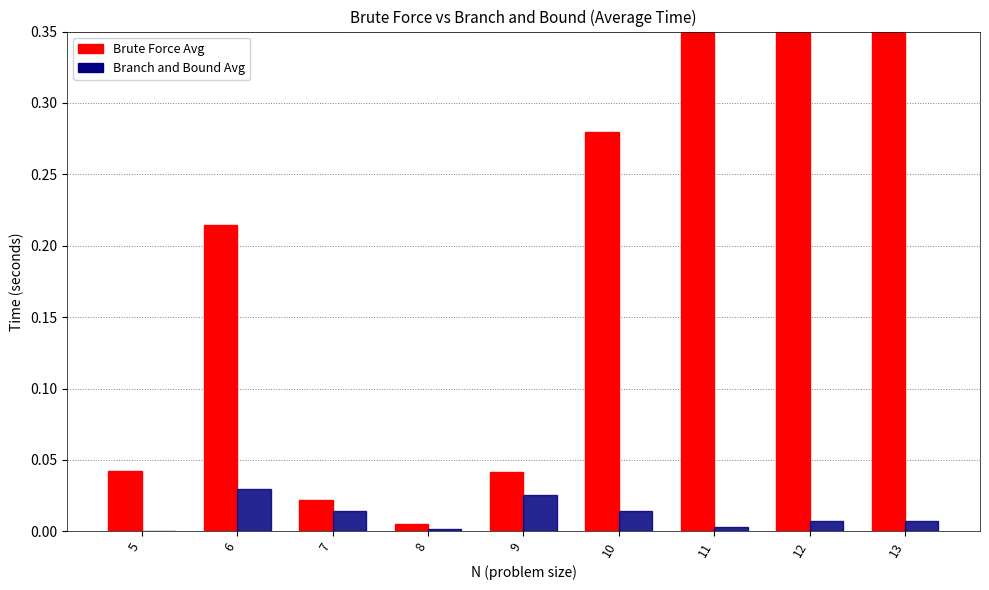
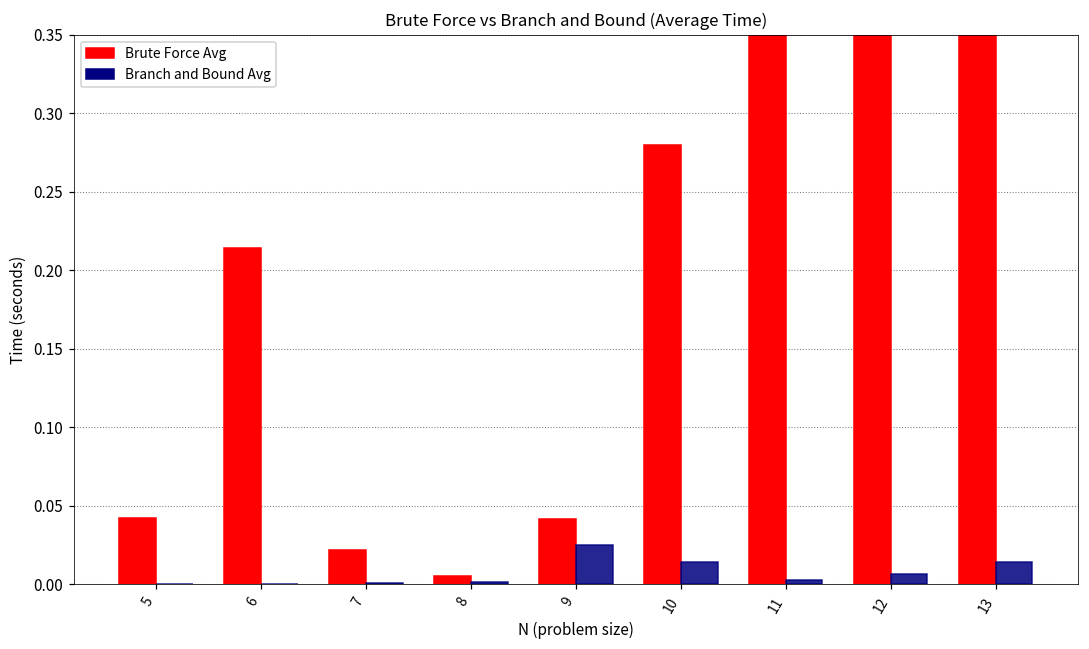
Branch and Bound Avg, 6: 0.029 -> 0.000
Branch and Bound Avg, 7: 0.014 -> 0.001
Branch and Bound Avg, 13: 0.007 -> 0.014
